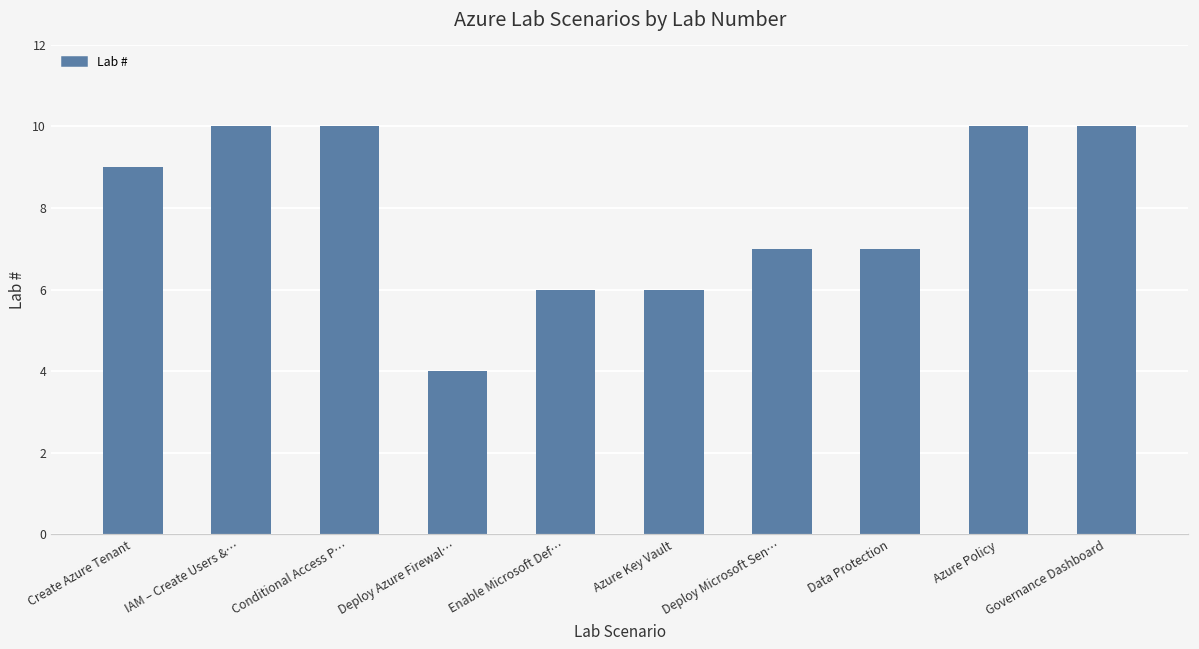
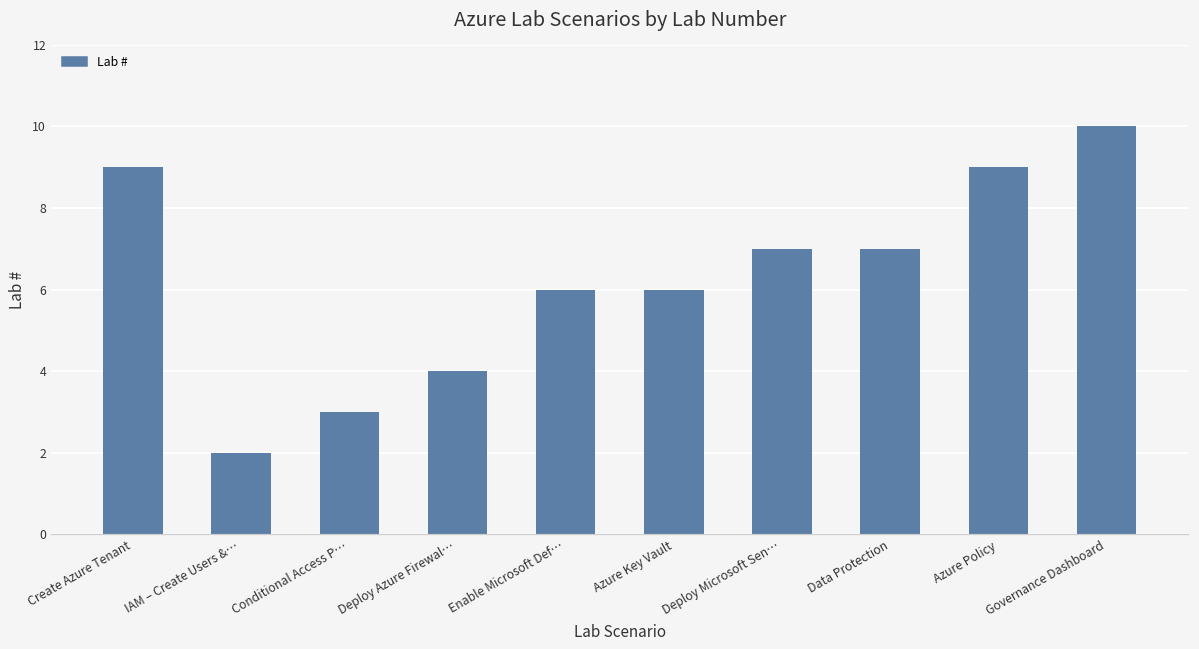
IAM – Create Users &…: 10 -> 2
Conditional Access P…: 10 -> 3
Azure Policy: 10 -> 9
